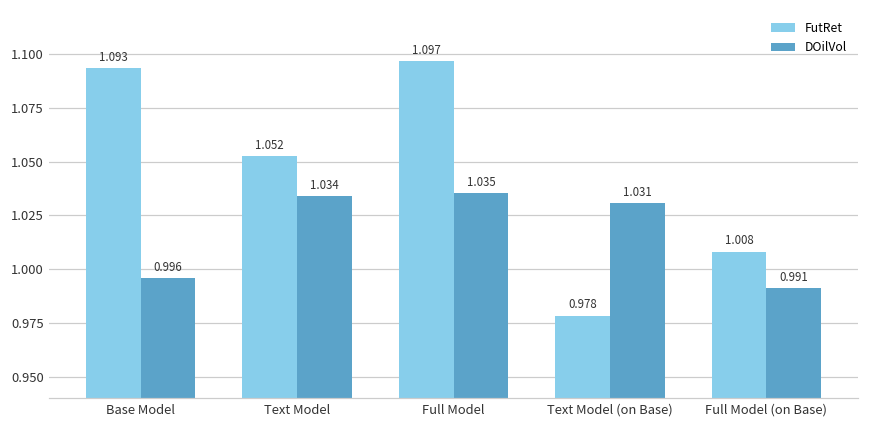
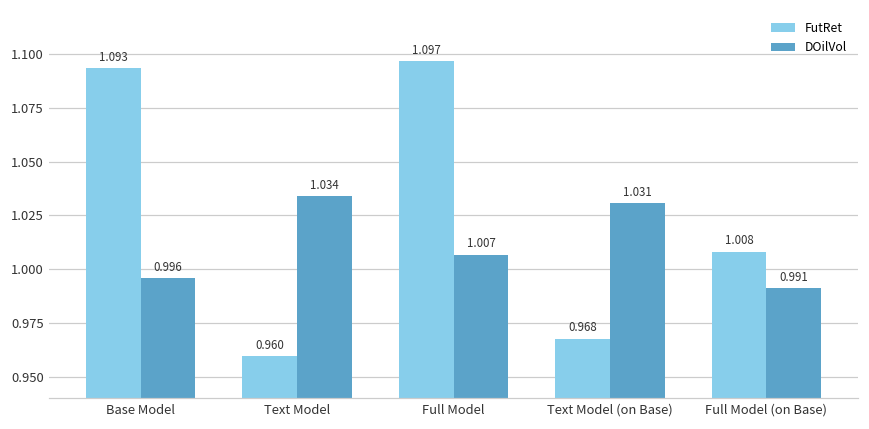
FutRet, Text Model: 1.052 -> 0.960
DOilVol, Full Model: 1.035 -> 1.007
FutRet, Text Model (on Base): 0.978 -> 0.968
